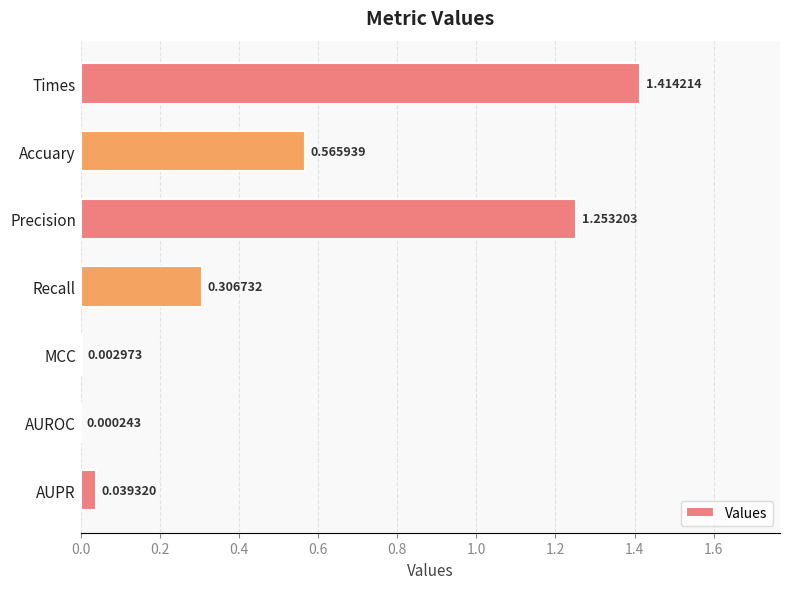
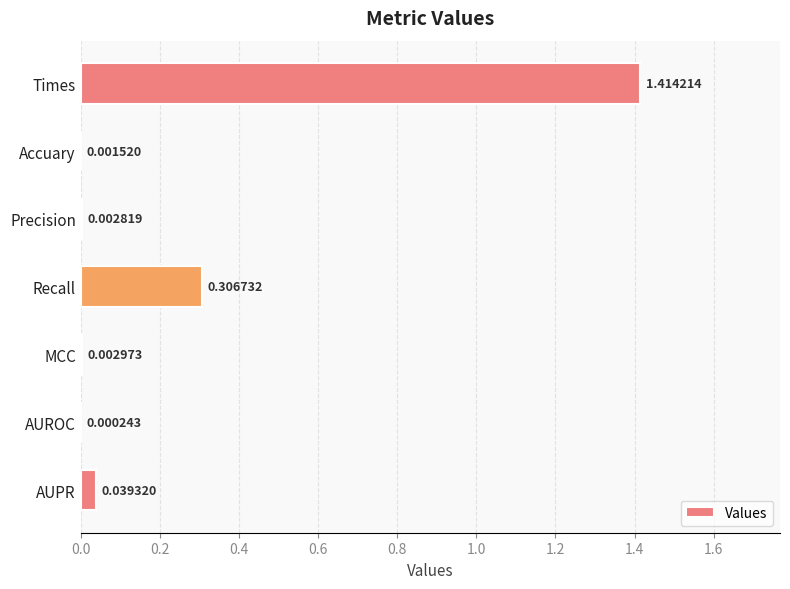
Accuary: 0.565939 -> 0.001520
Precision: 1.253203 -> 0.002819
